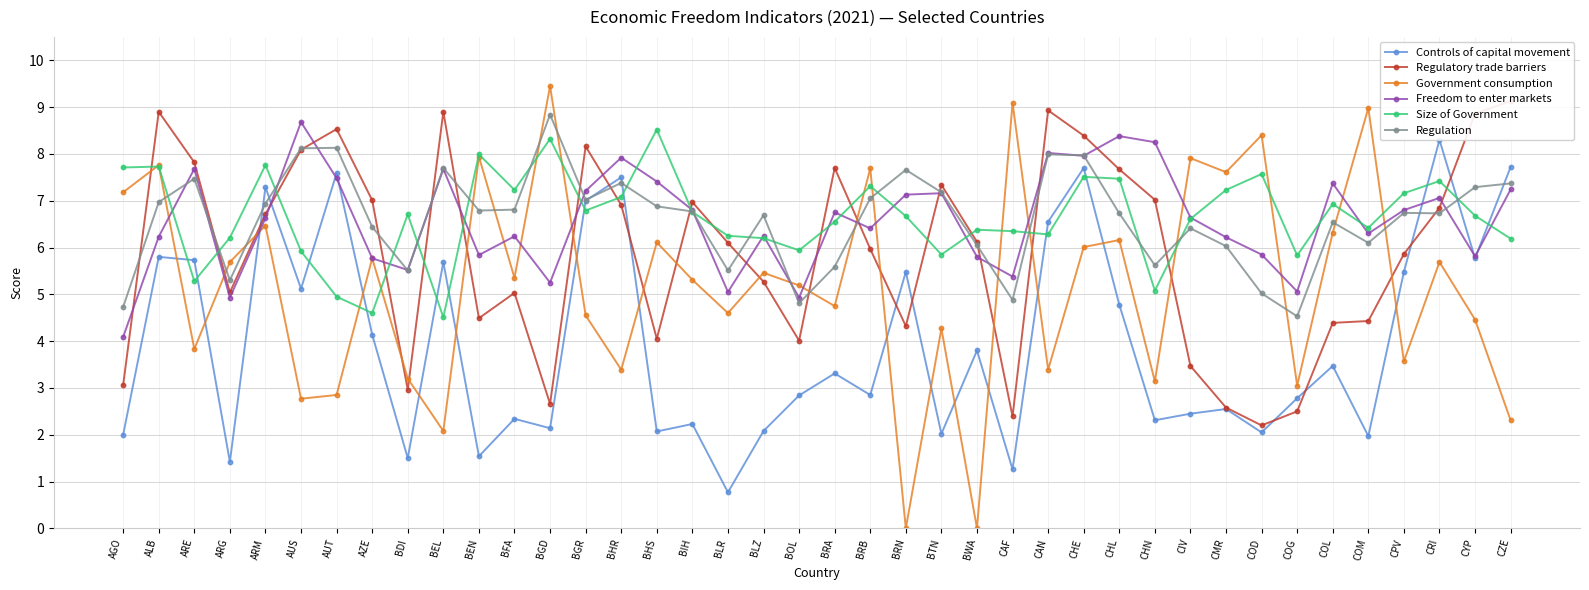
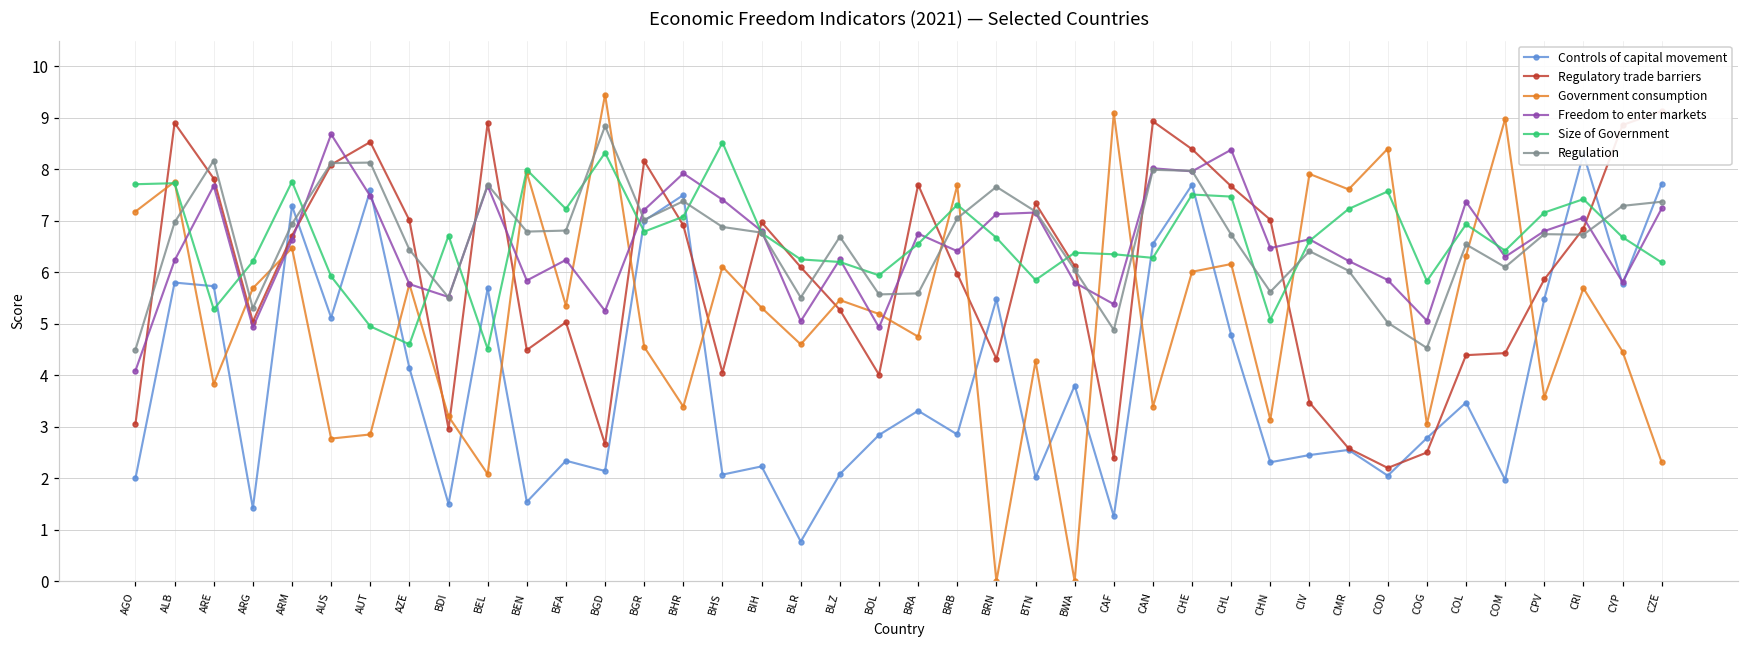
Regulation, AGO: 4.7 -> 4.5
Regulation, ARE: 7.5 -> 8.2
Regulation, BOL: 4.8 -> 5.6
Freedom to enter markets, CHN: 8.3 -> 6.5
